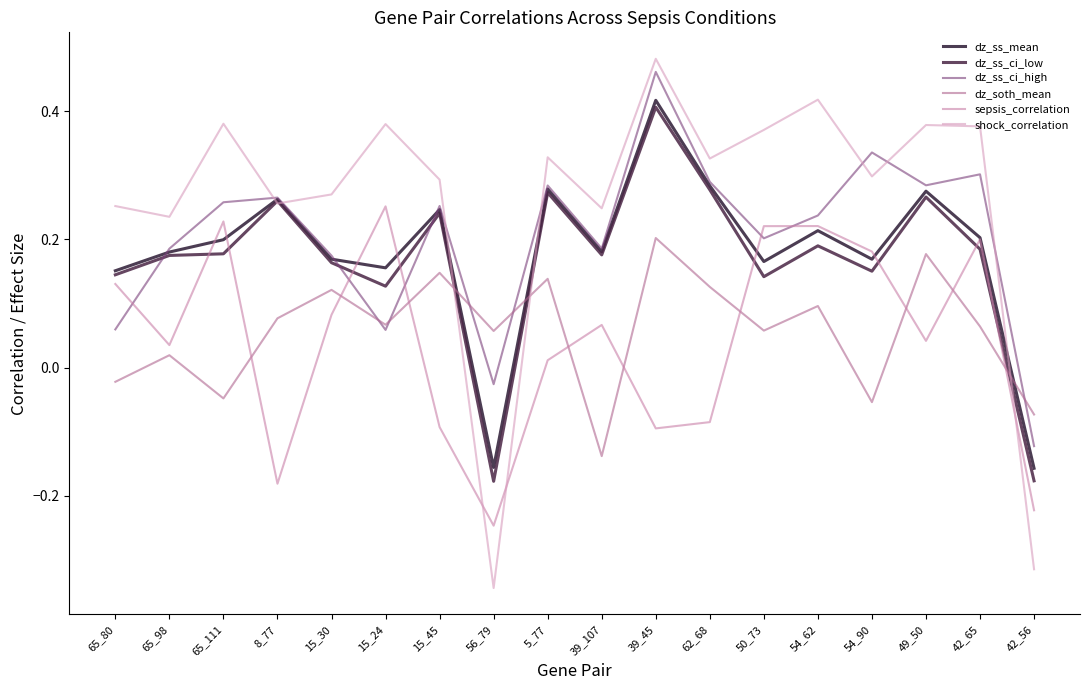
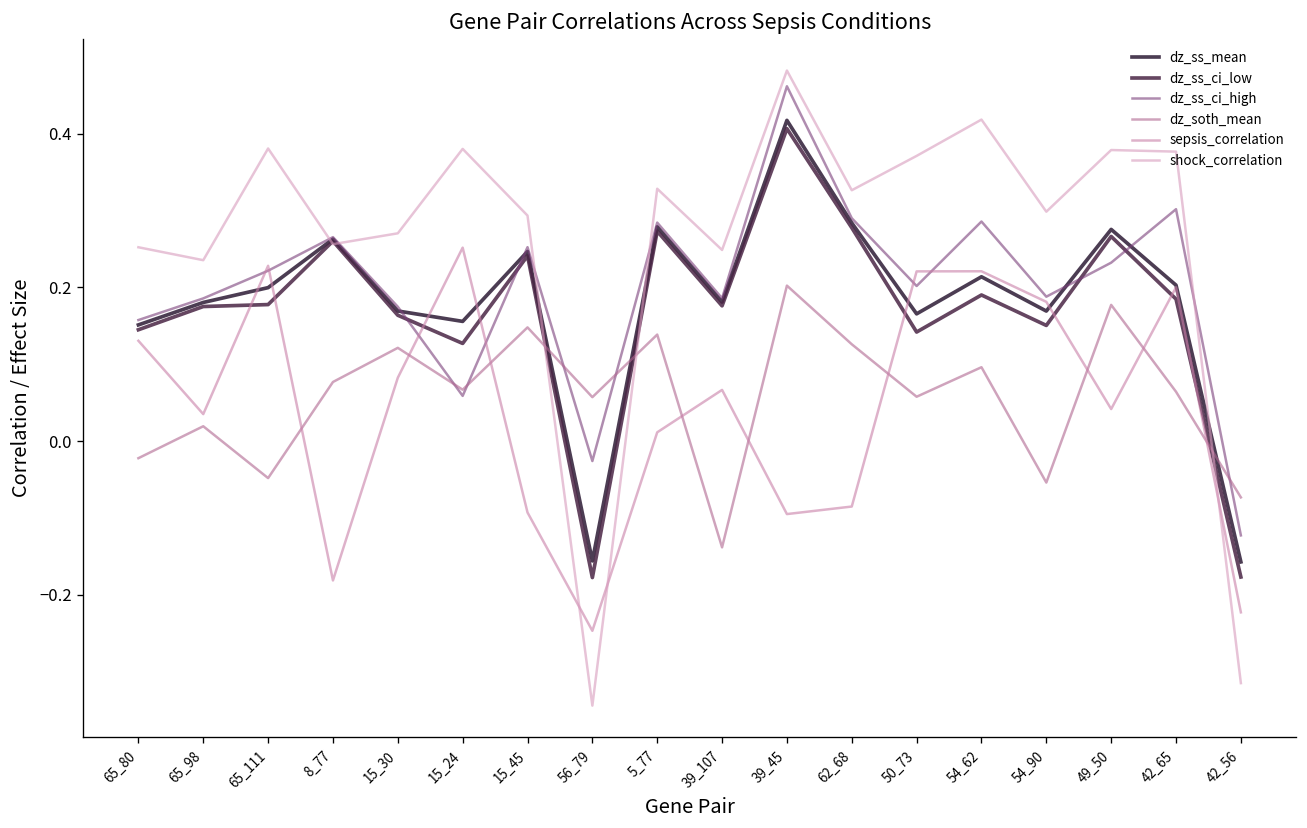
dz_ss_ci_high, 65_80: 0.06 -> 0.16
dz_ss_ci_high, 65_111: 0.26 -> 0.22
dz_ss_ci_high, 54_62: 0.24 -> 0.29
dz_ss_ci_high, 54_90: 0.34 -> 0.19
dz_ss_ci_high, 49_50: 0.28 -> 0.23
